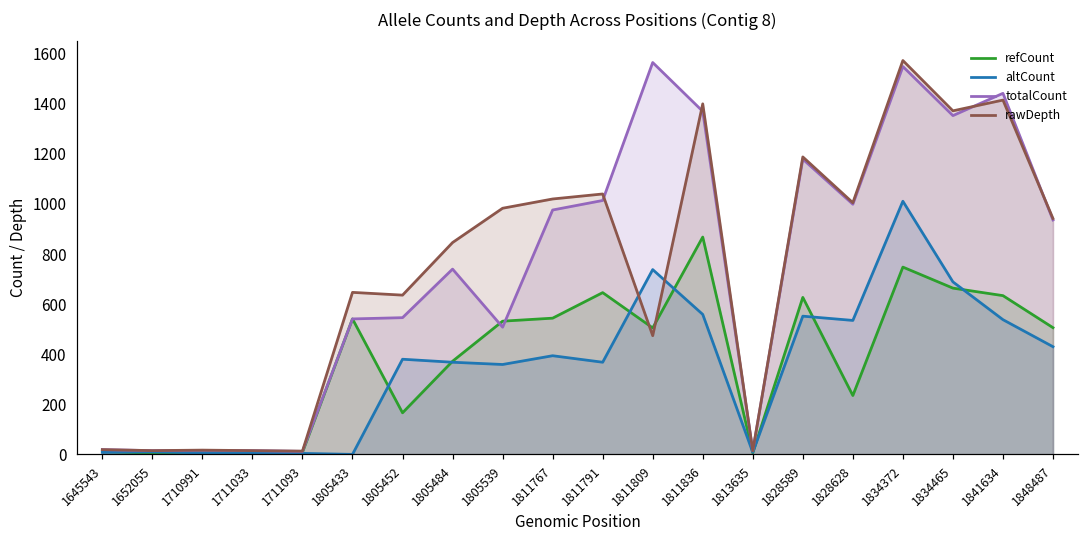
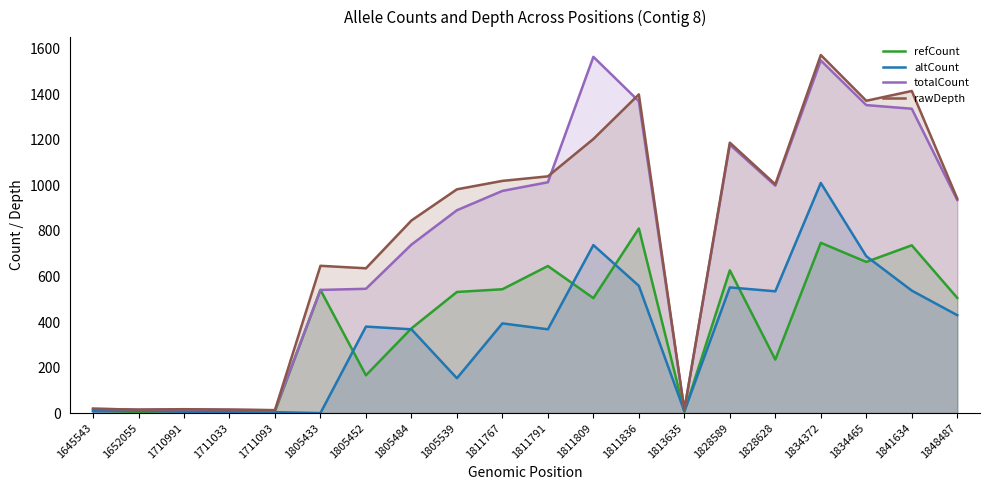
altCount, 1805539: 360 -> 150
totalCount, 1805539: 510 -> 890
rawDepth, 1811809: 470 -> 1200
refCount, 1811836: 870 -> 810
refCount, 1841634: 630 -> 740
totalCount, 1841634: 1440 -> 1340
